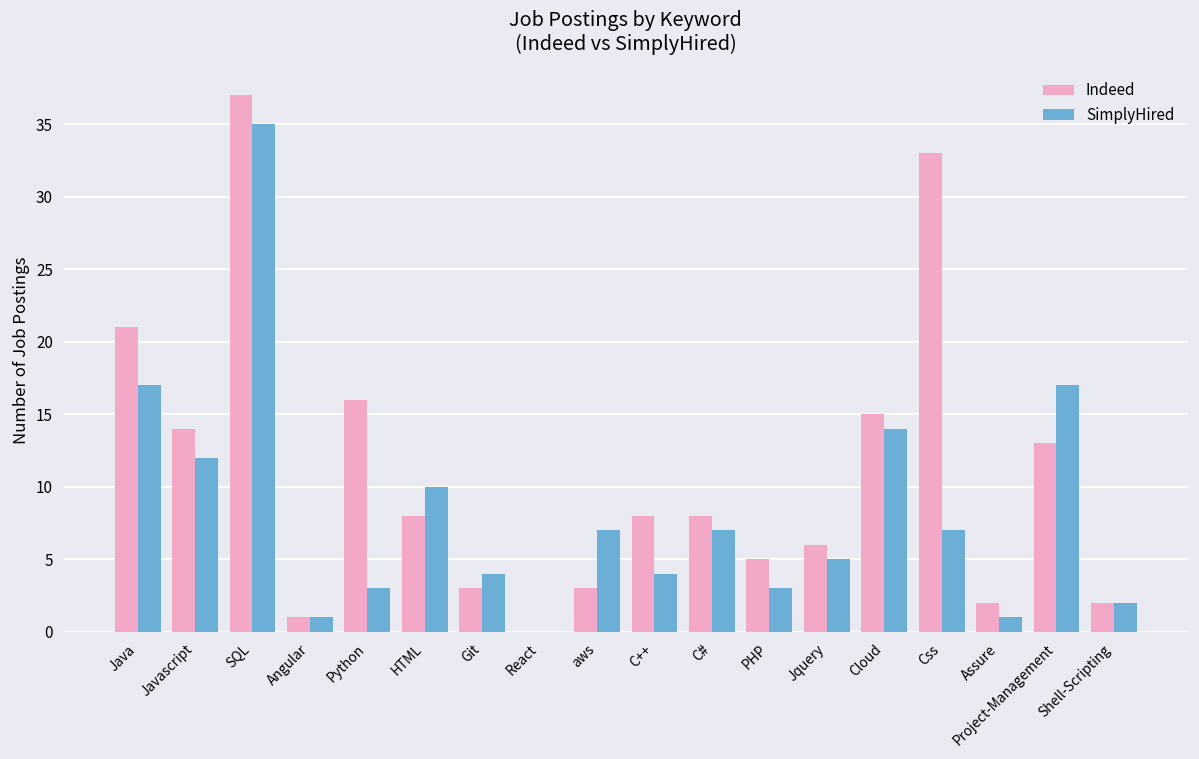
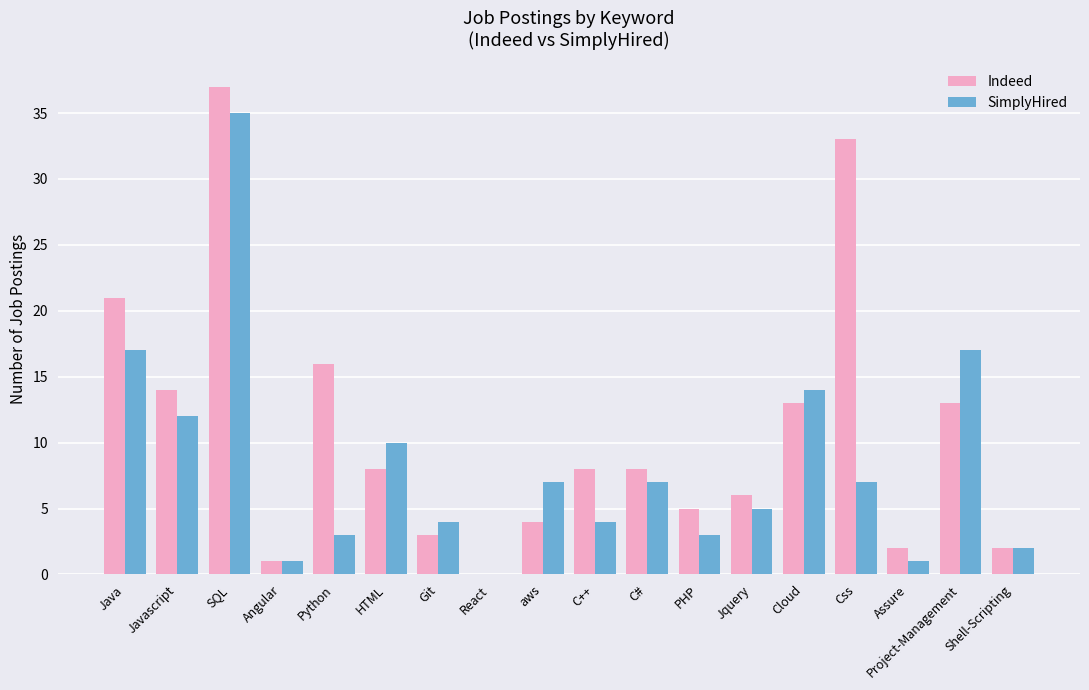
Indeed, aws: 3 -> 4
Indeed, Cloud: 15 -> 13
